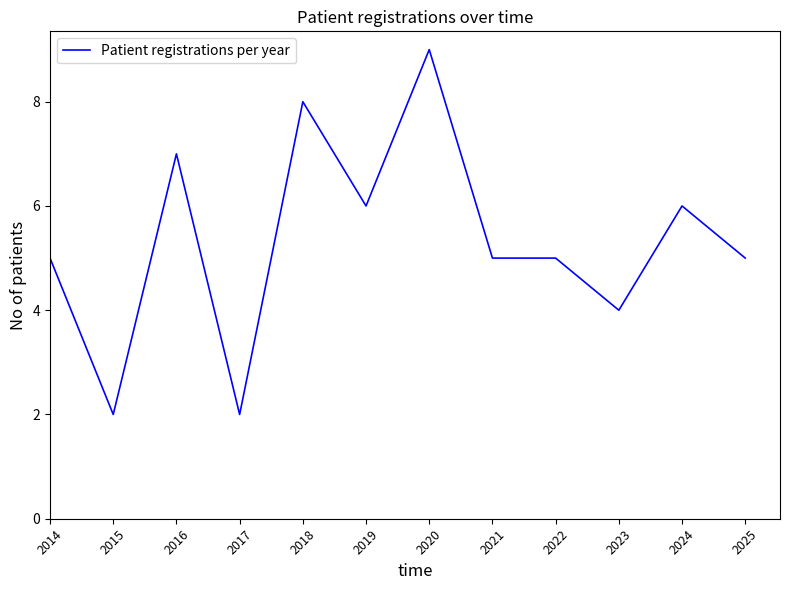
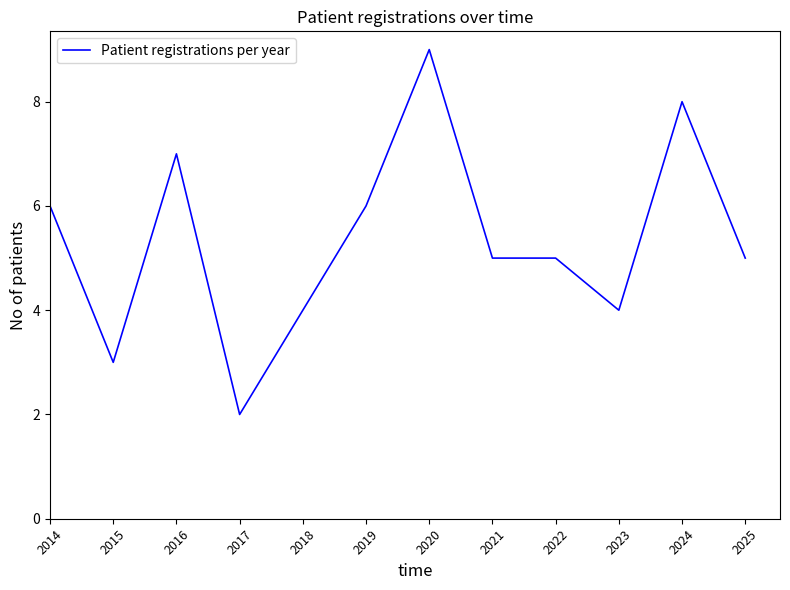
2014: 5 -> 6
2015: 2 -> 3
2018: 8 -> 4
2024: 6 -> 8
